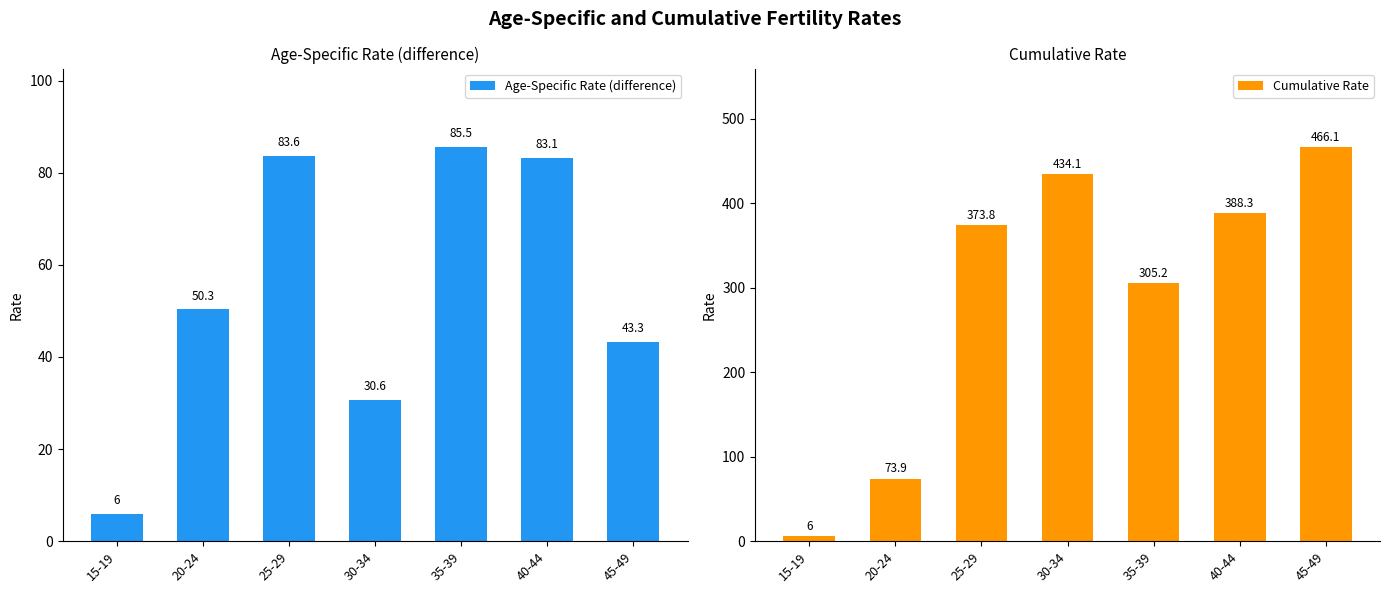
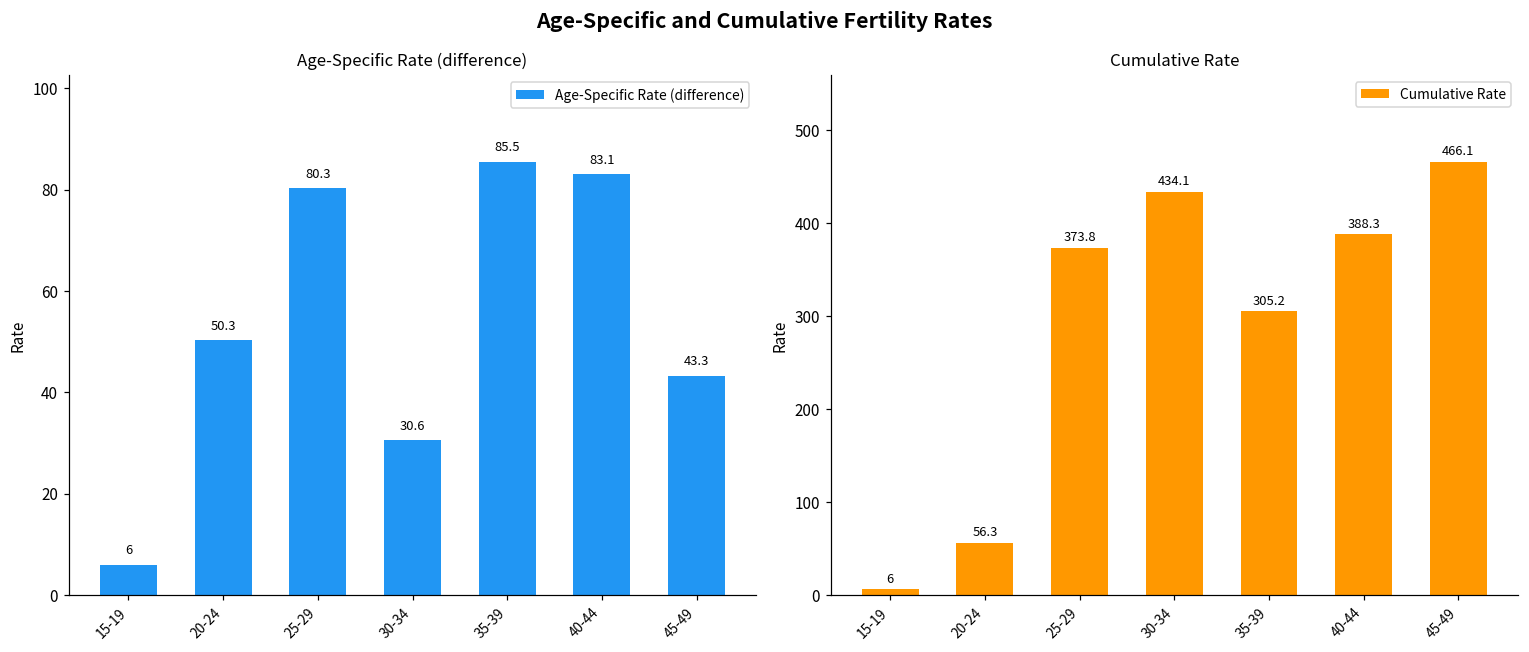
Age-Specific Rate (difference), 25-29: 83.6 -> 80.3
Cumulative Rate, 20-24: 73.9 -> 56.3
